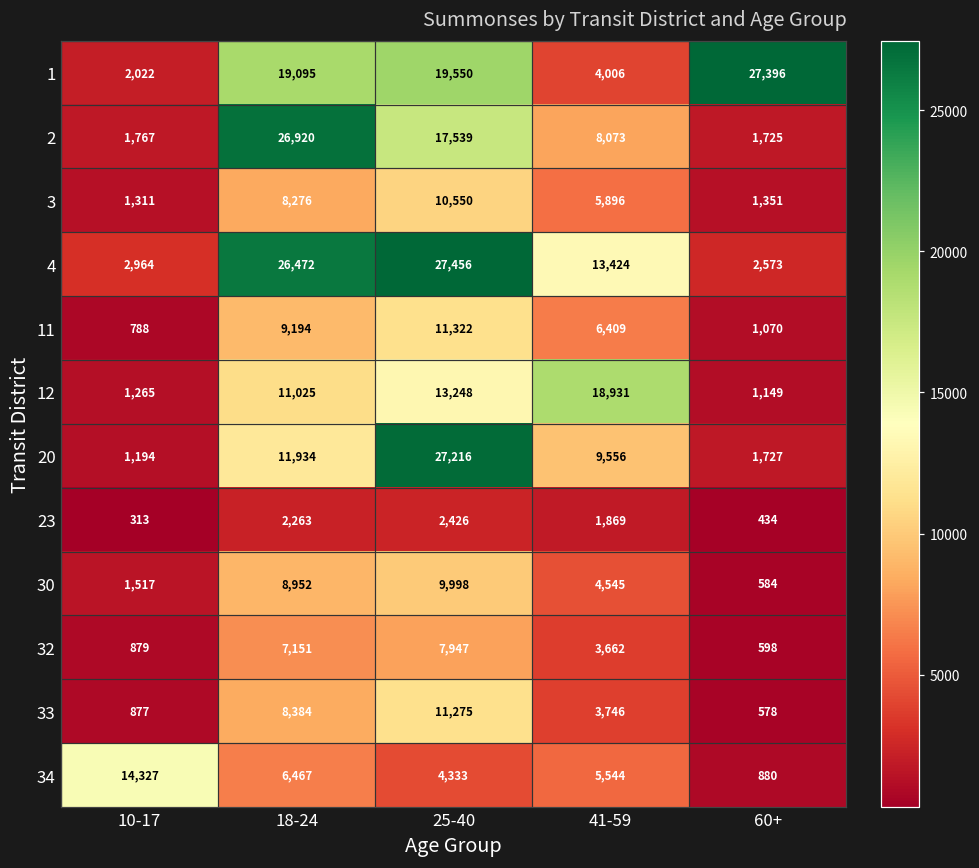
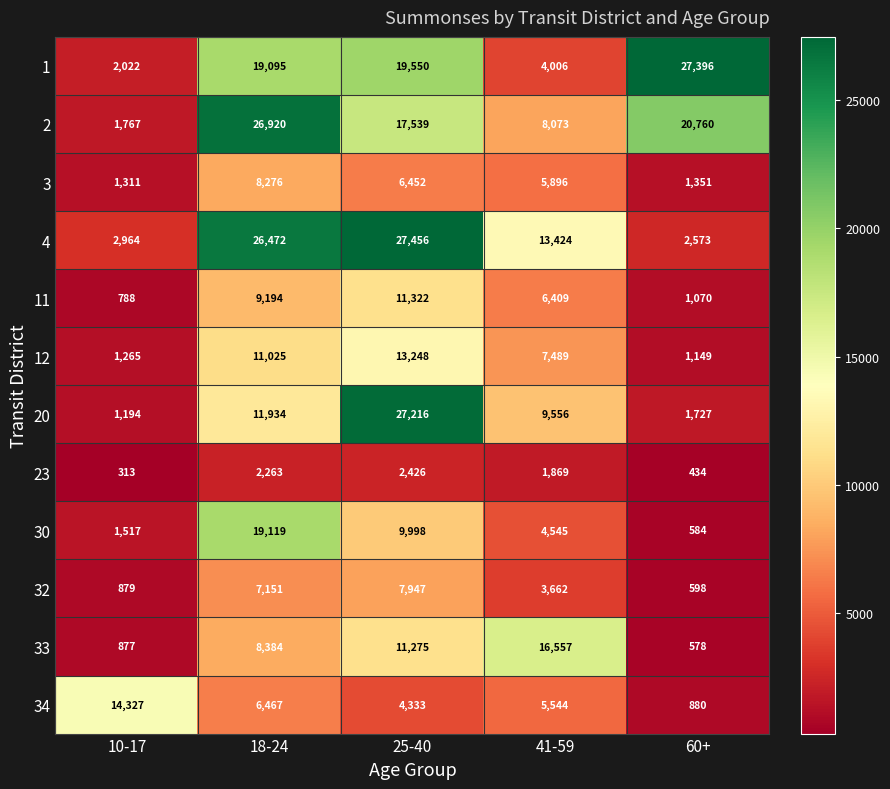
2, 60+: 1,725 -> 20,760
3, 25-40: 10,550 -> 6,452
12, 41-59: 18,931 -> 7,489
30, 18-24: 8,952 -> 19,119
33, 41-59: 3,746 -> 16,557
